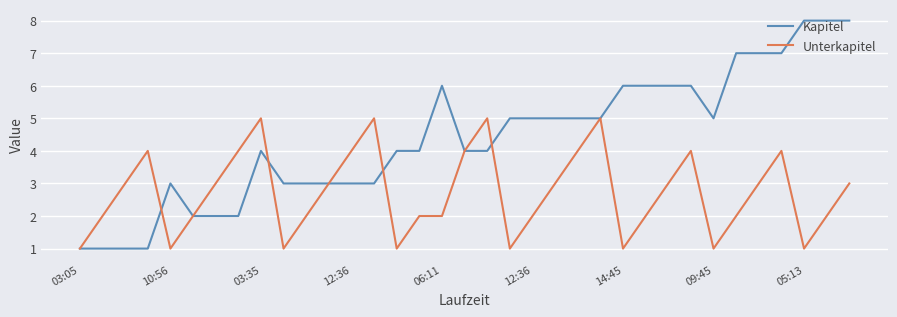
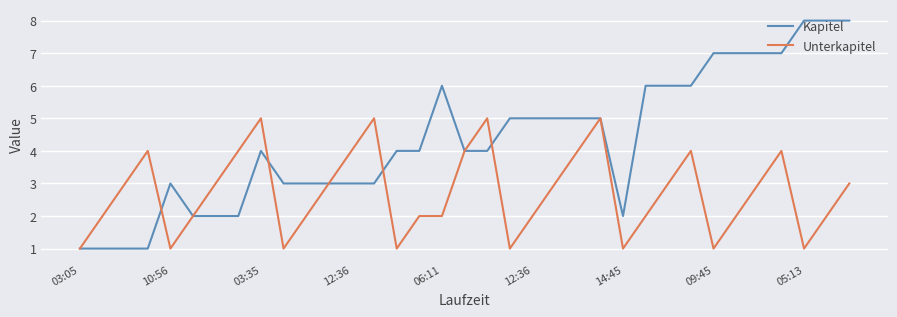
Kapitel, 14:45: 6 -> 2
Kapitel, 09:45: 5 -> 7
